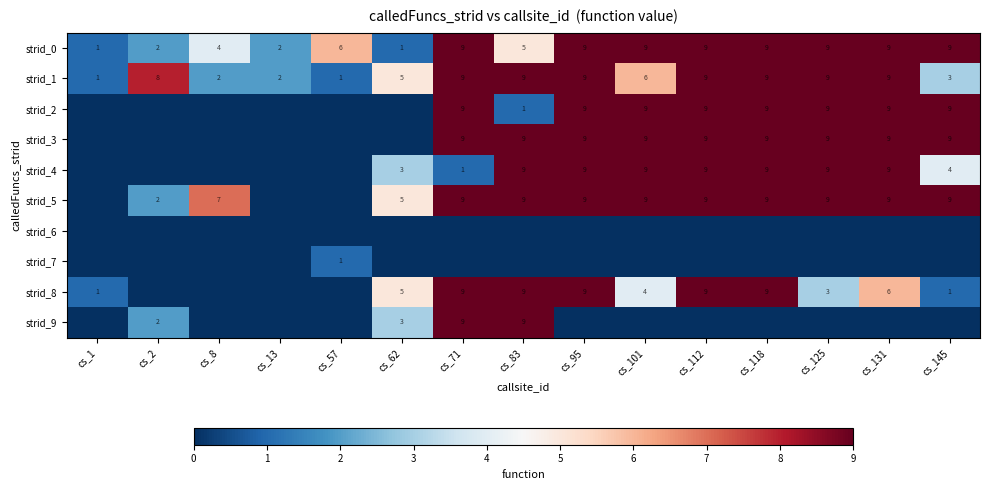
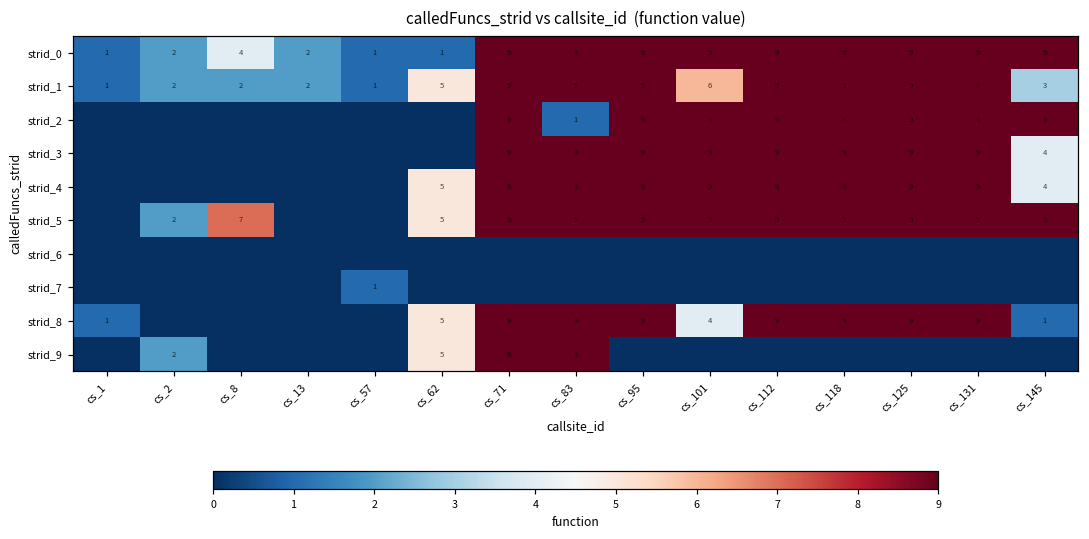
strid_0, cs_57: 6 -> 1
strid_0, cs_83: 5 -> 9
strid_1, cs_2: 8 -> 2
strid_3, cs_145: 9 -> 4
strid_4, cs_62: 3 -> 5
strid_4, cs_71: 1 -> 9
strid_8, cs_125: 3 -> 9
strid_8, cs_131: 6 -> 9
strid_9, cs_62: 3 -> 5
